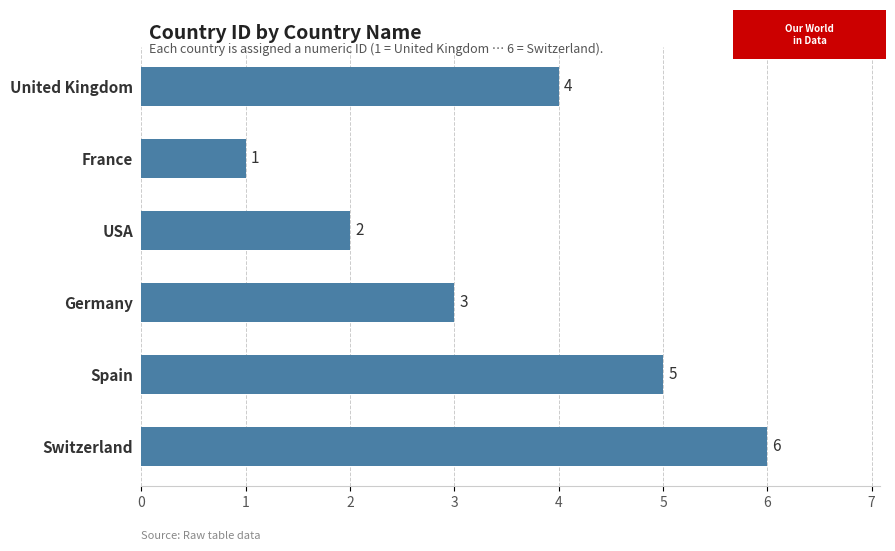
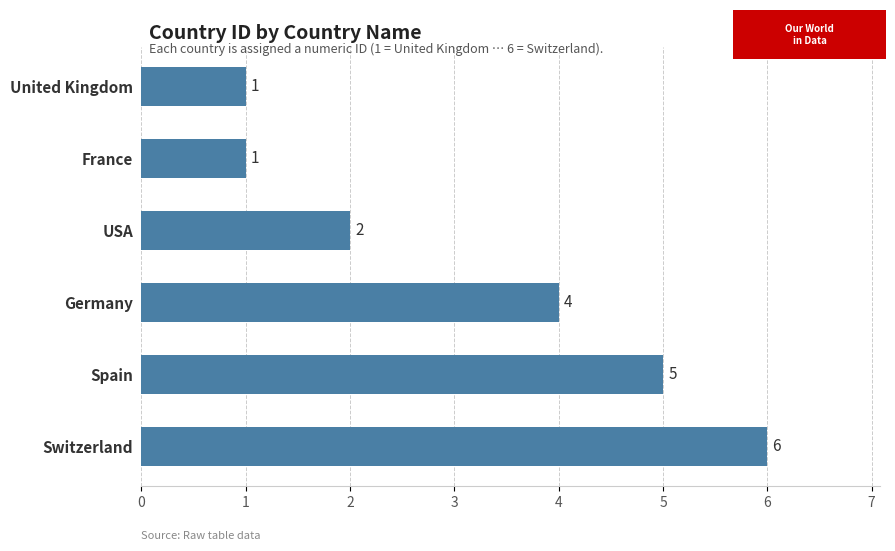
United Kingdom: 4 -> 1
Germany: 3 -> 4
